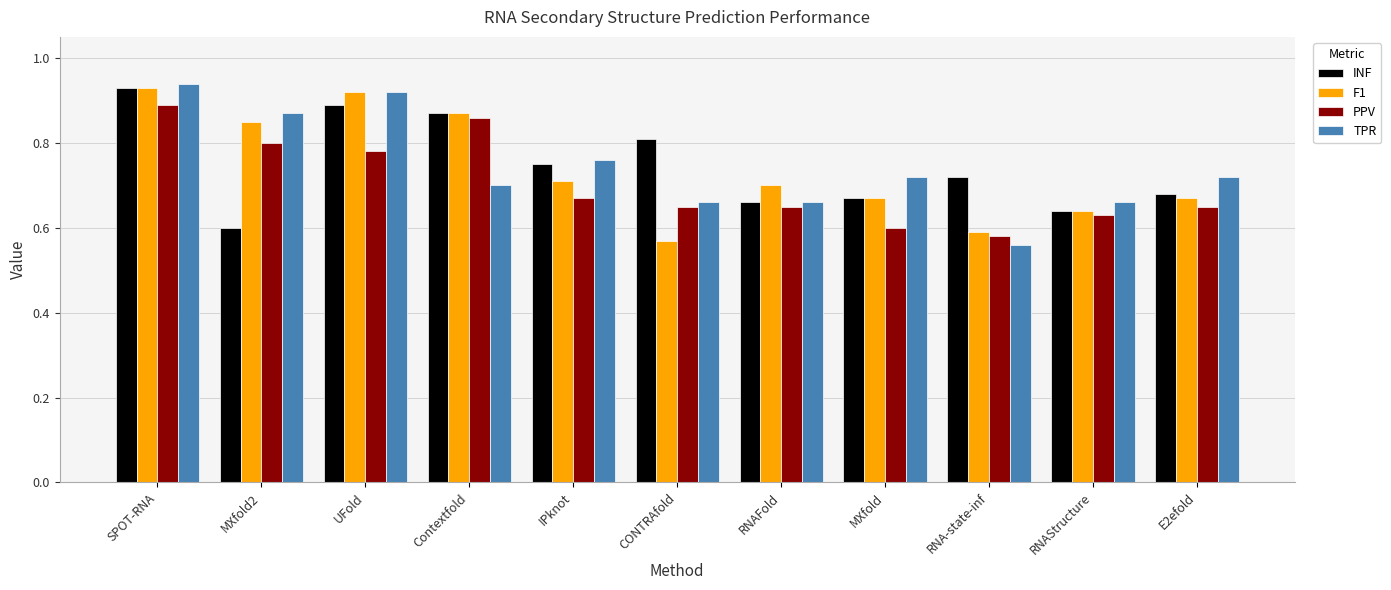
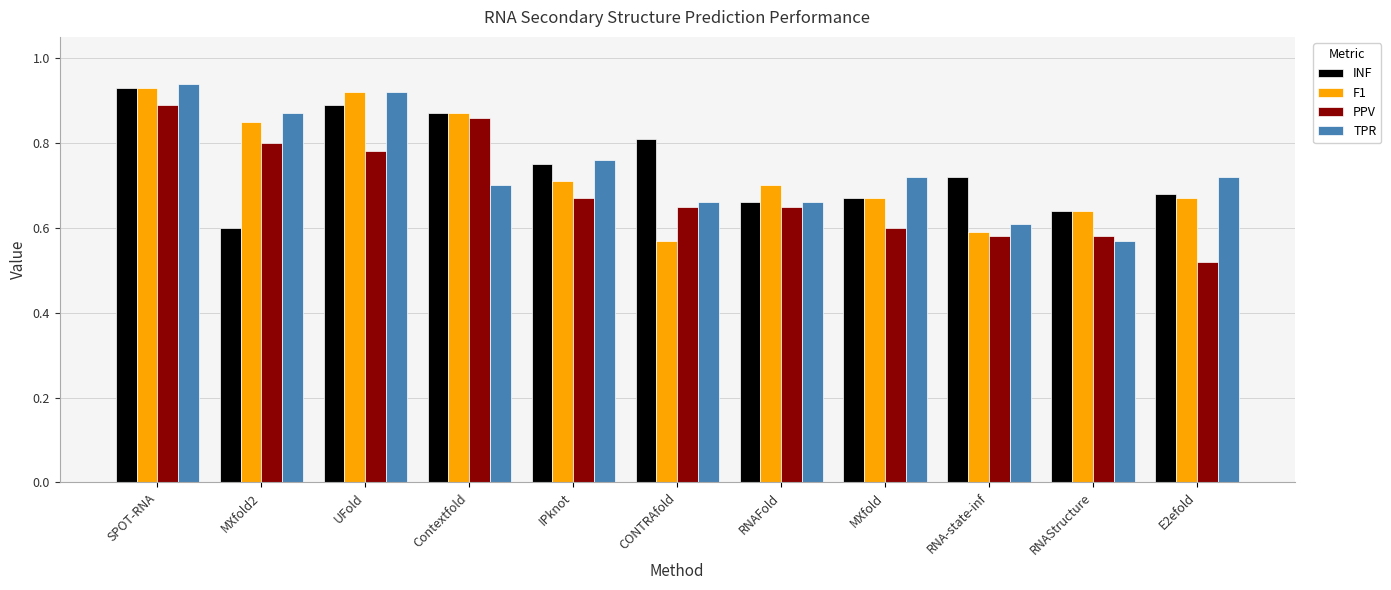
TPR, RNA-state-inf: 0.56 -> 0.61
PPV, RNAStructure: 0.63 -> 0.58
TPR, RNAStructure: 0.66 -> 0.57
PPV, E2efold: 0.65 -> 0.52
